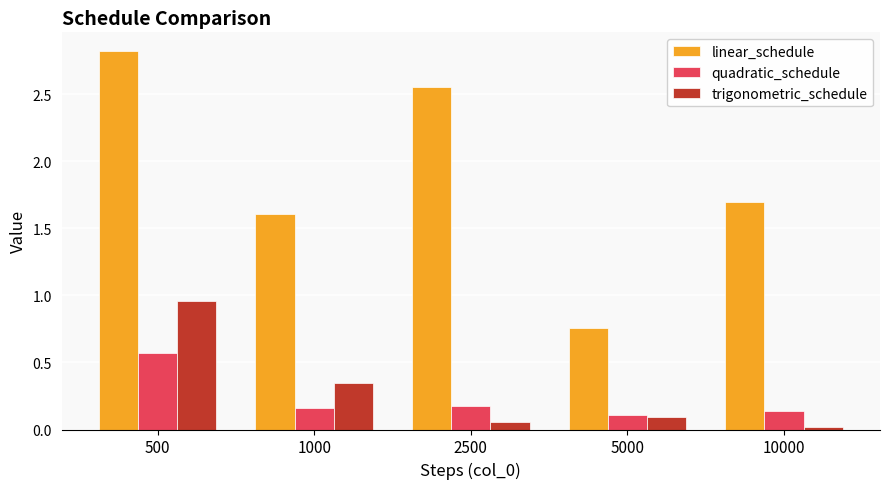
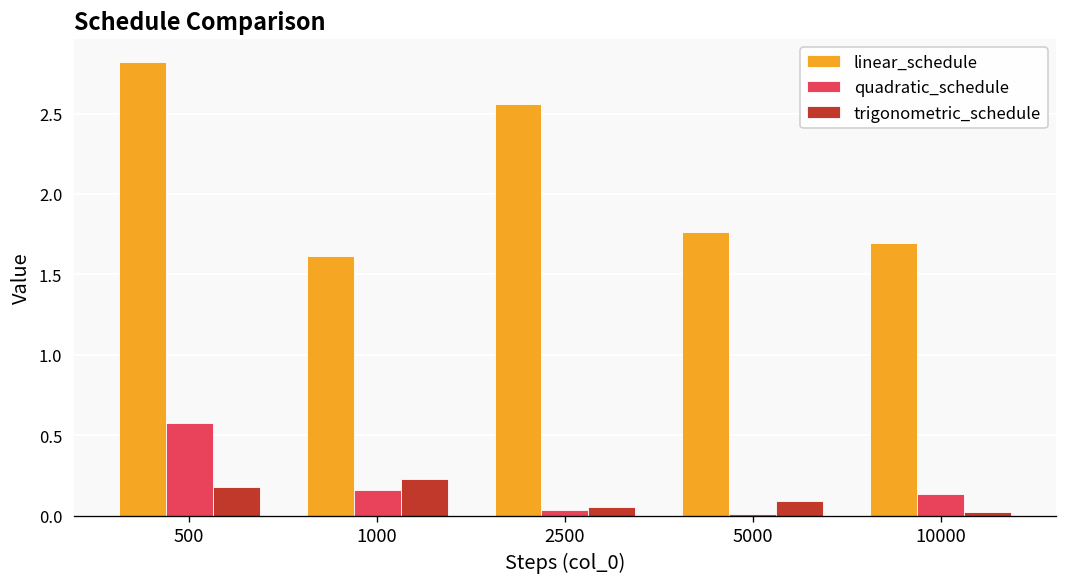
trigonometric_schedule, 500: 0.96 -> 0.18
trigonometric_schedule, 1000: 0.34 -> 0.23
quadratic_schedule, 2500: 0.18 -> 0.04
linear_schedule, 5000: 0.76 -> 1.76
quadratic_schedule, 5000: 0.11 -> 0.01
